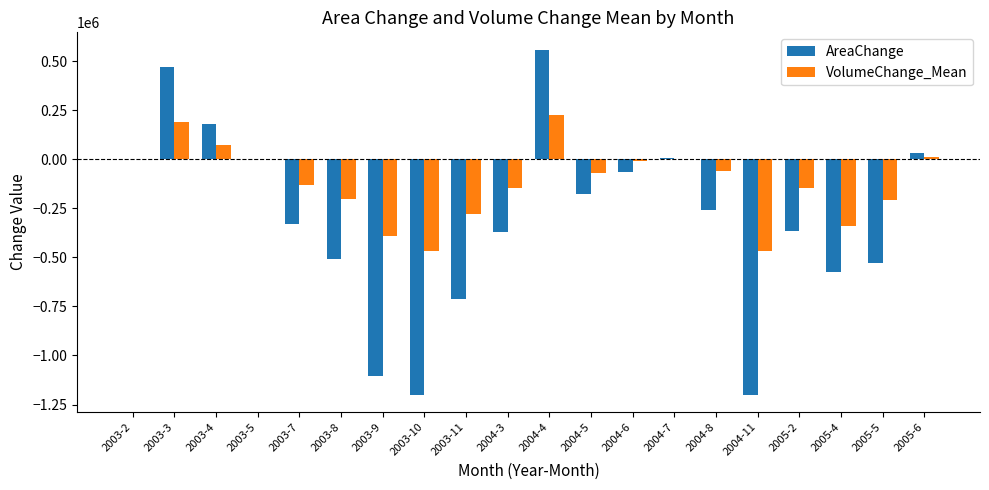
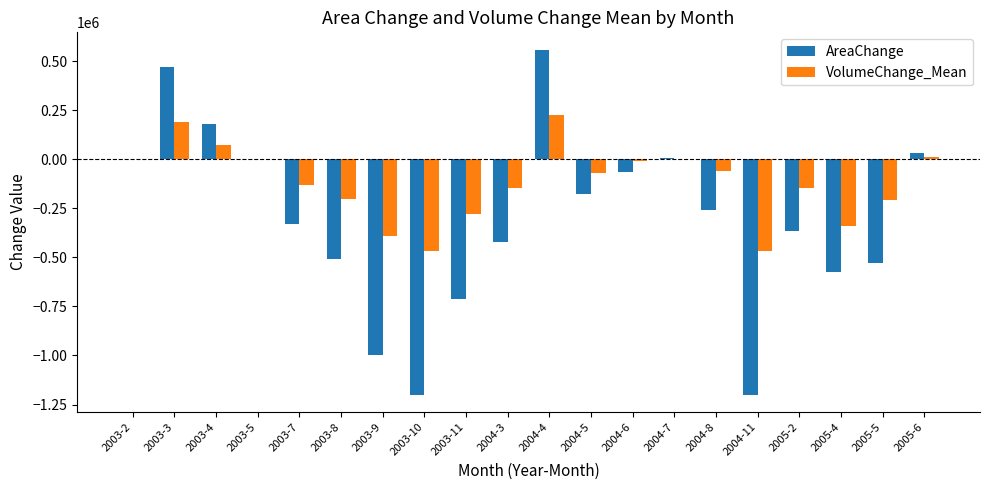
AreaChange, 2003-9: -1100000 -> -1000000
AreaChange, 2004-3: -370000 -> -420000
